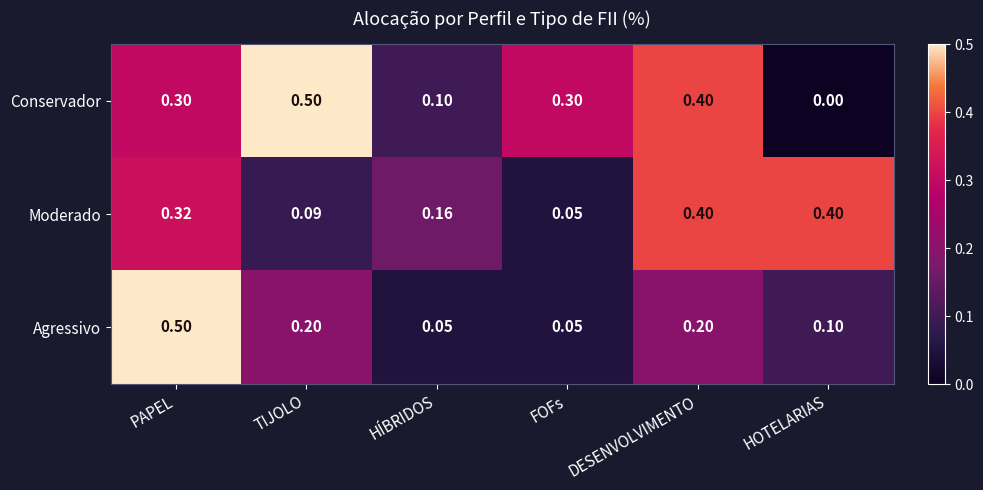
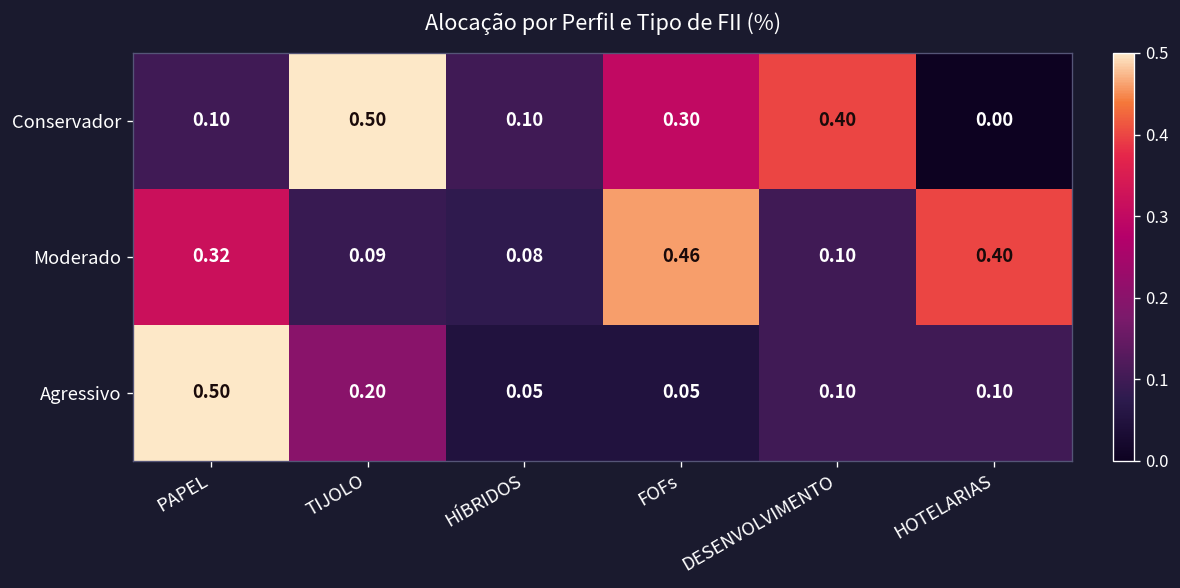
Conservador, PAPEL: 0.30 -> 0.10
Moderado, HÍBRIDOS: 0.16 -> 0.08
Moderado, FOFs: 0.05 -> 0.46
Moderado, DESENVOLVIMENTO: 0.40 -> 0.10
Agressivo, DESENVOLVIMENTO: 0.20 -> 0.10
